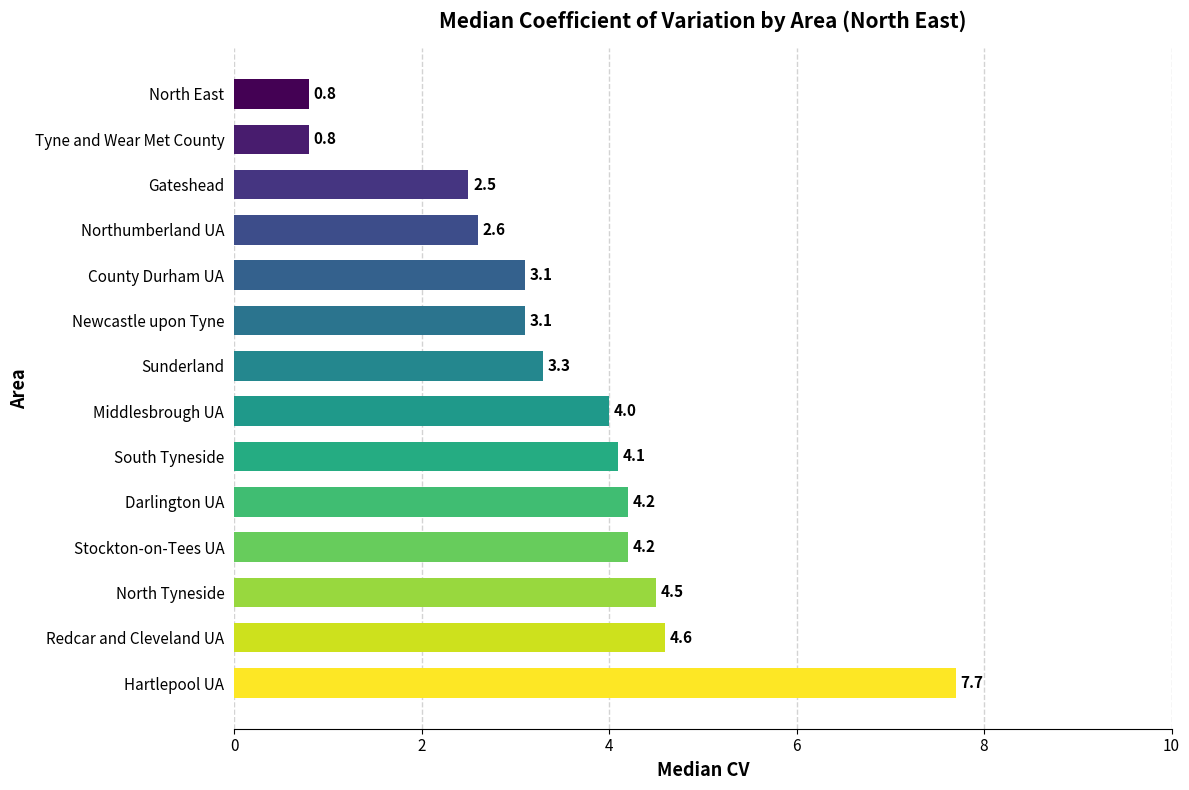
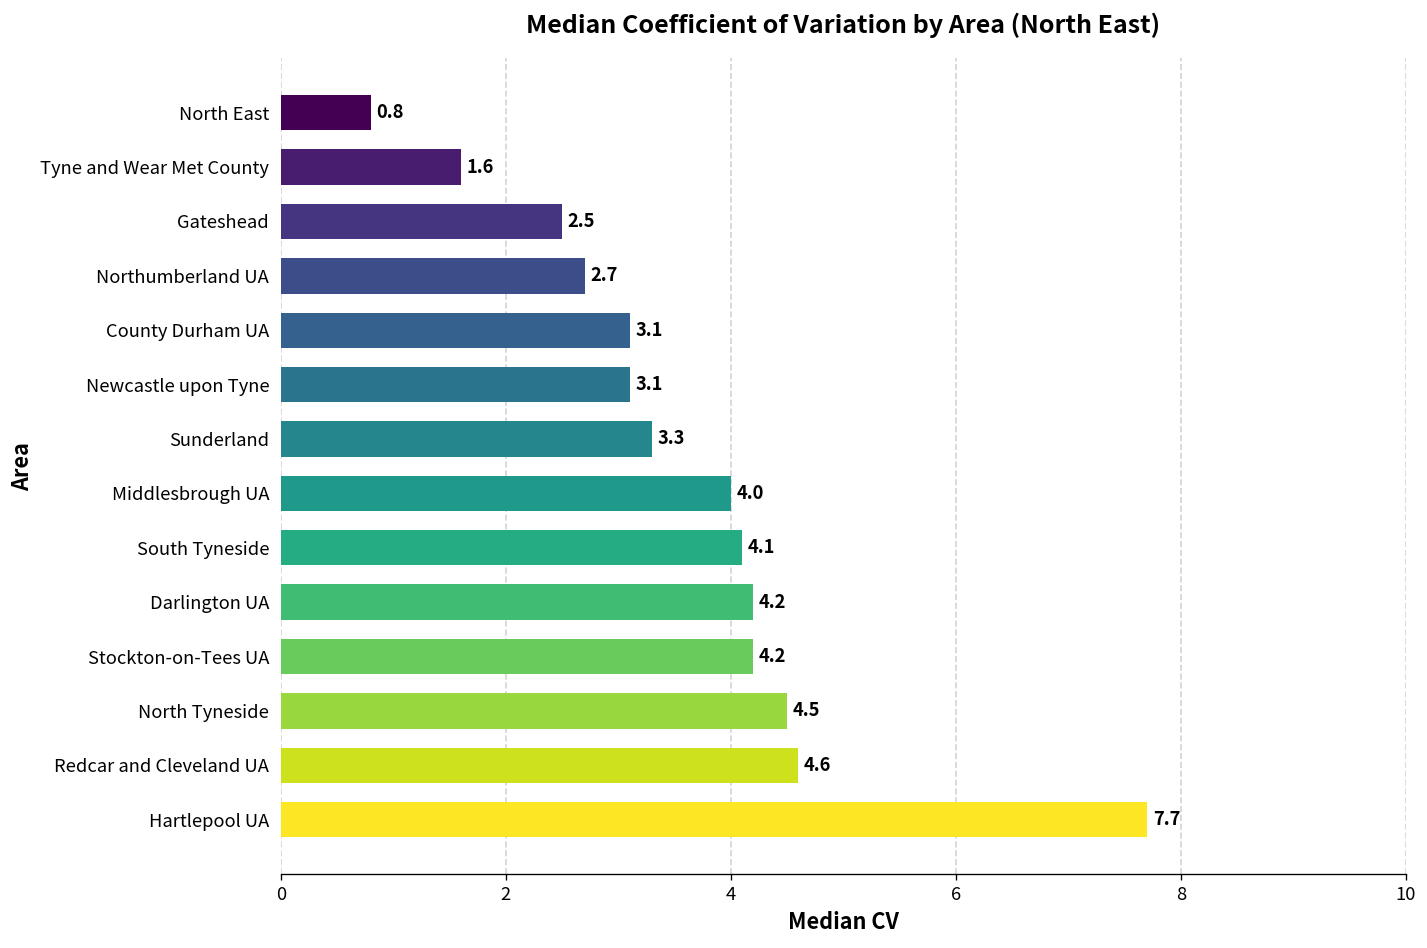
Tyne and Wear Met County: 0.8 -> 1.6
Northumberland UA: 2.6 -> 2.7
